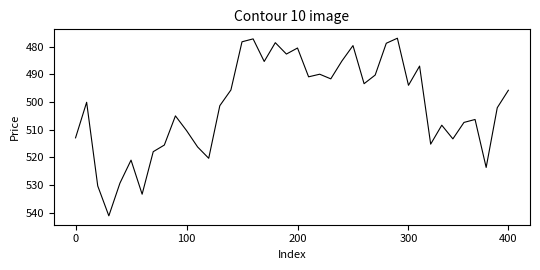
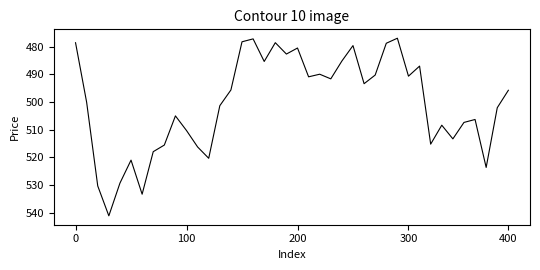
0: 513 -> 479
300: 494 -> 491
